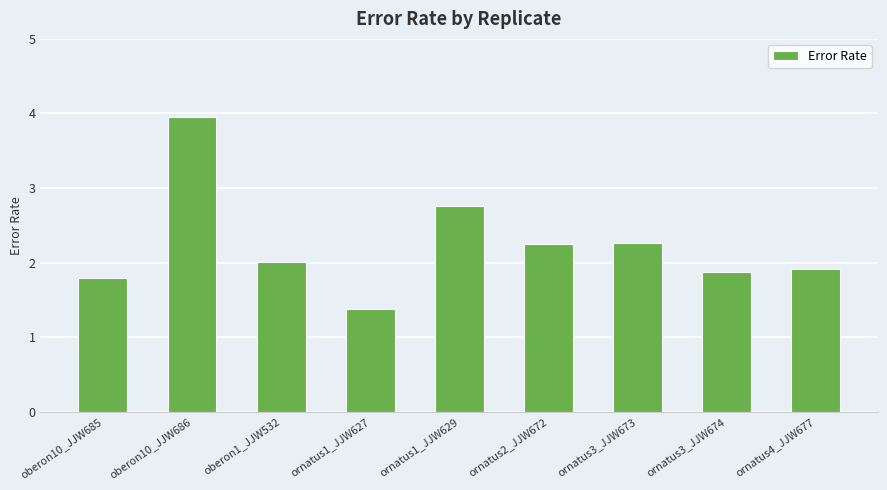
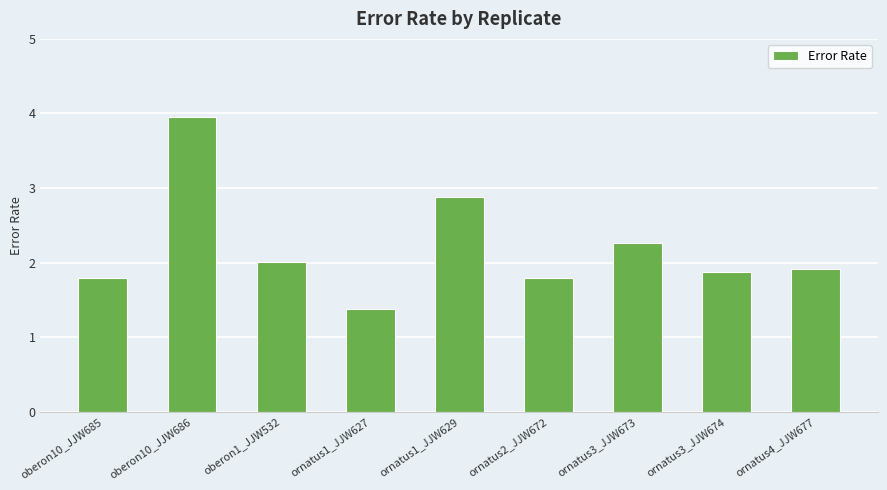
ornatus1_JJW629: 2.8 -> 2.9
ornatus2_JJW672: 2.2 -> 1.8
